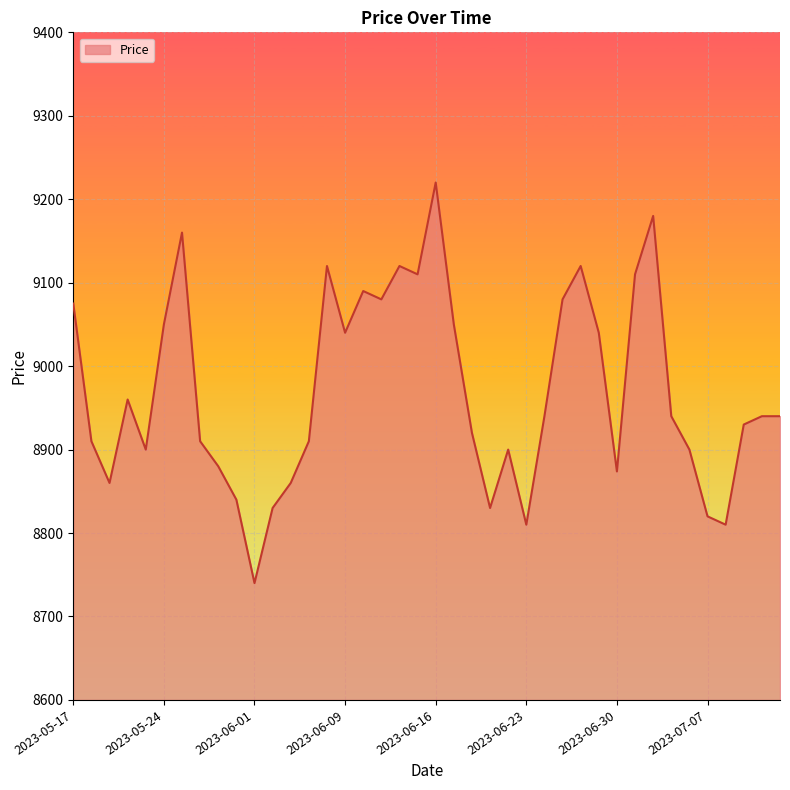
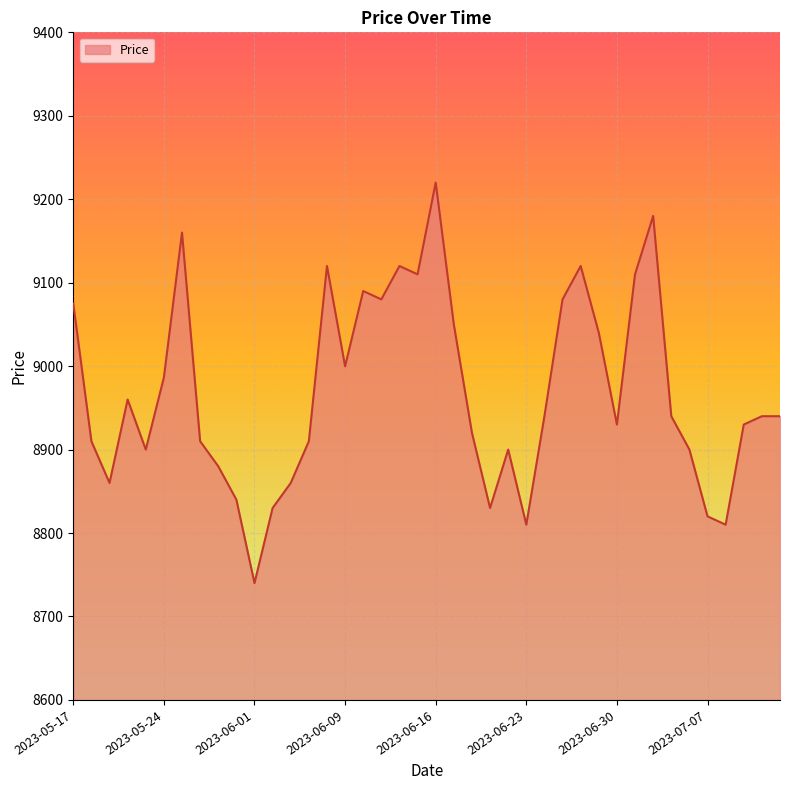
2023-05-24: 9050 -> 8990
2023-06-09: 9040 -> 9000
2023-06-30: 8870 -> 8930
